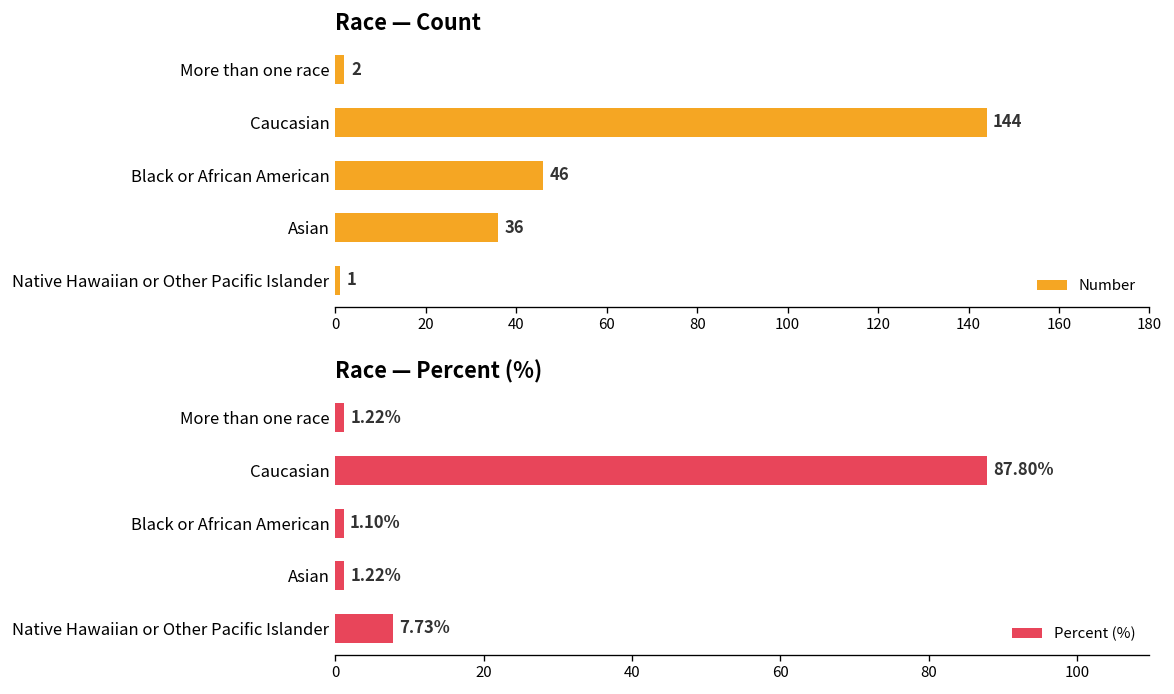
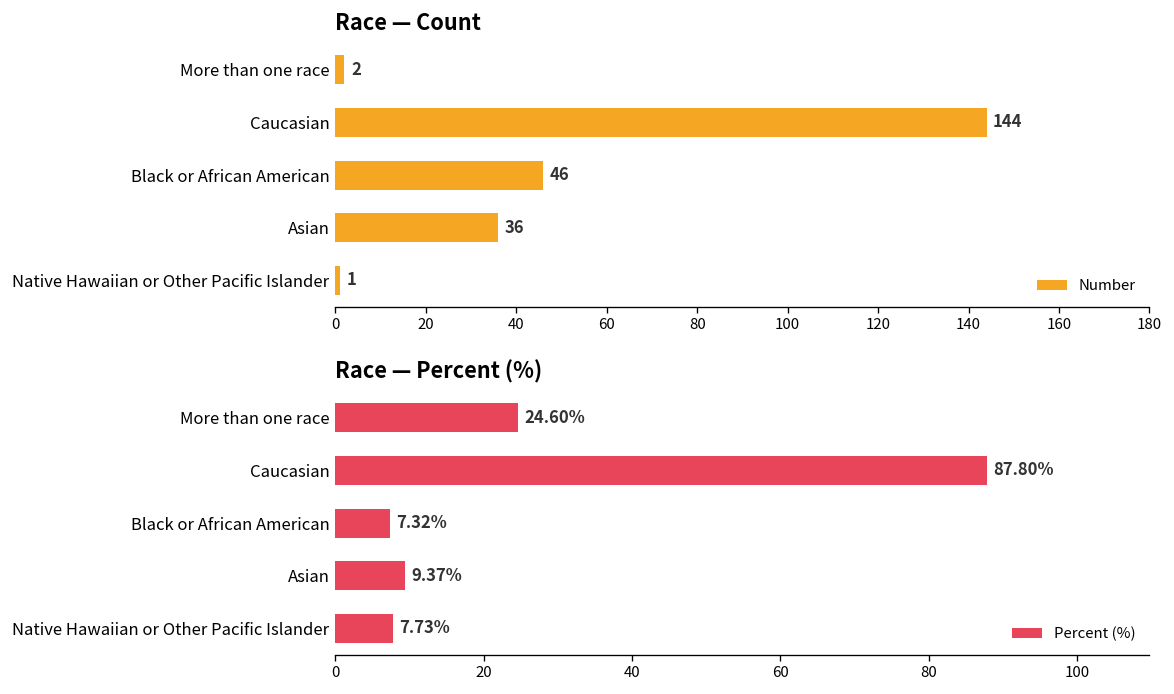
Race — Percent (%), More than one race: 1.22% -> 24.60%
Race — Percent (%), Black or African American: 1.10% -> 7.32%
Race — Percent (%), Asian: 1.22% -> 9.37%
